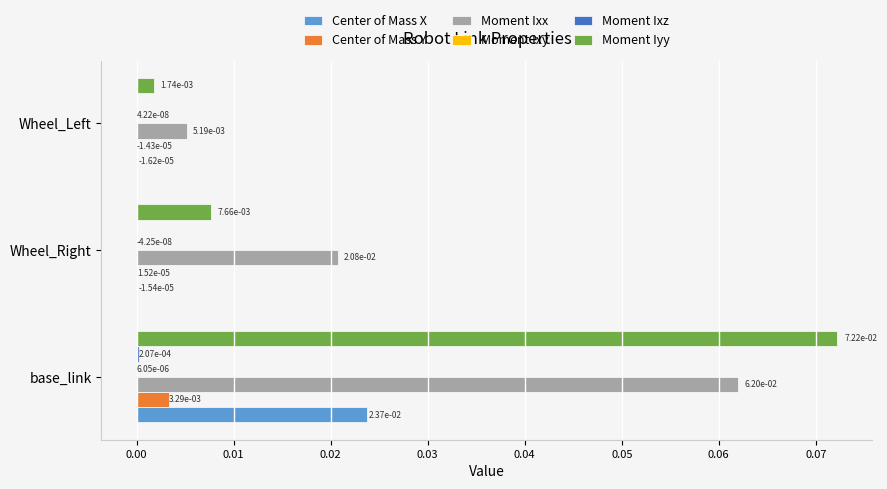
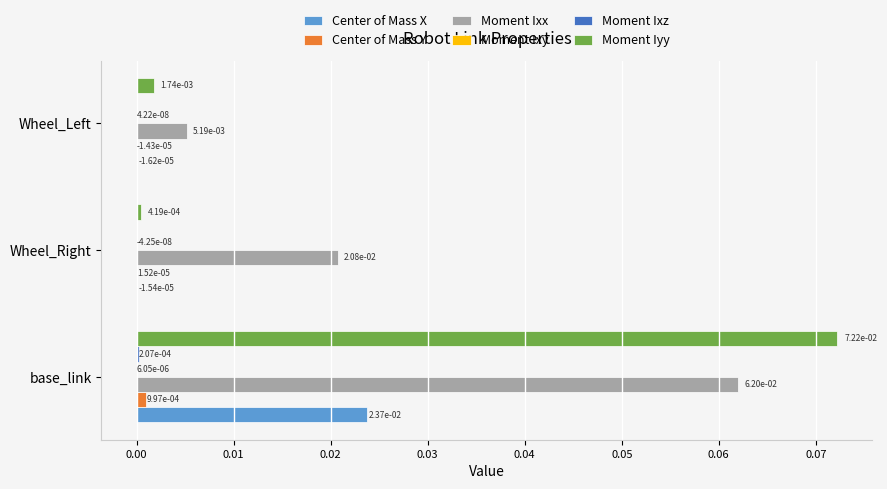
Moment Iyy, Wheel_Right: 7.66e-03 -> 4.19e-04
Center of Mass Y, base_link: 3.29e-03 -> 9.97e-04
